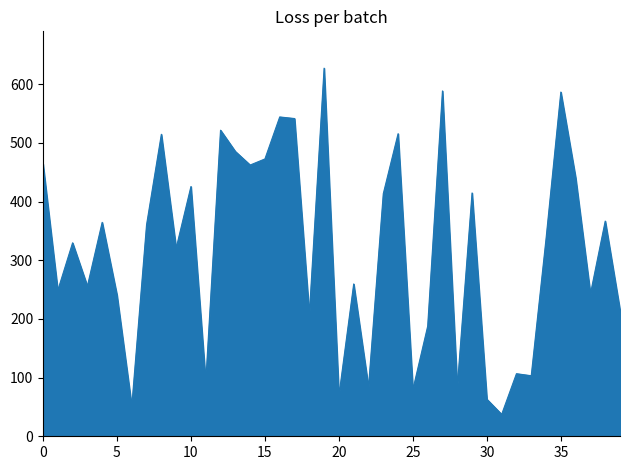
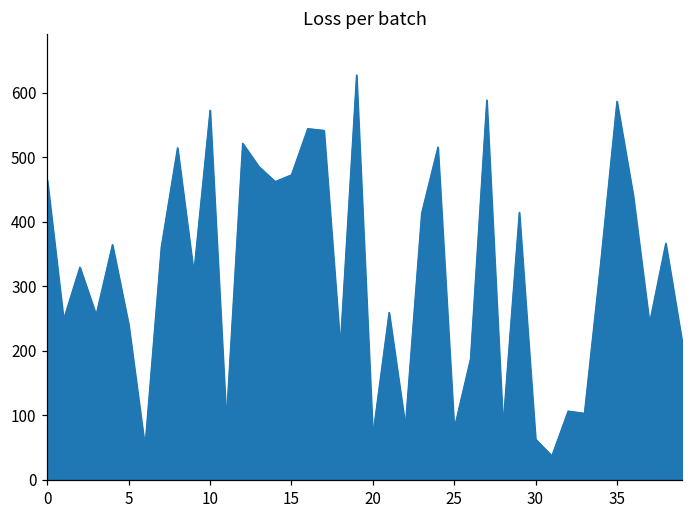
10: 430 -> 570
